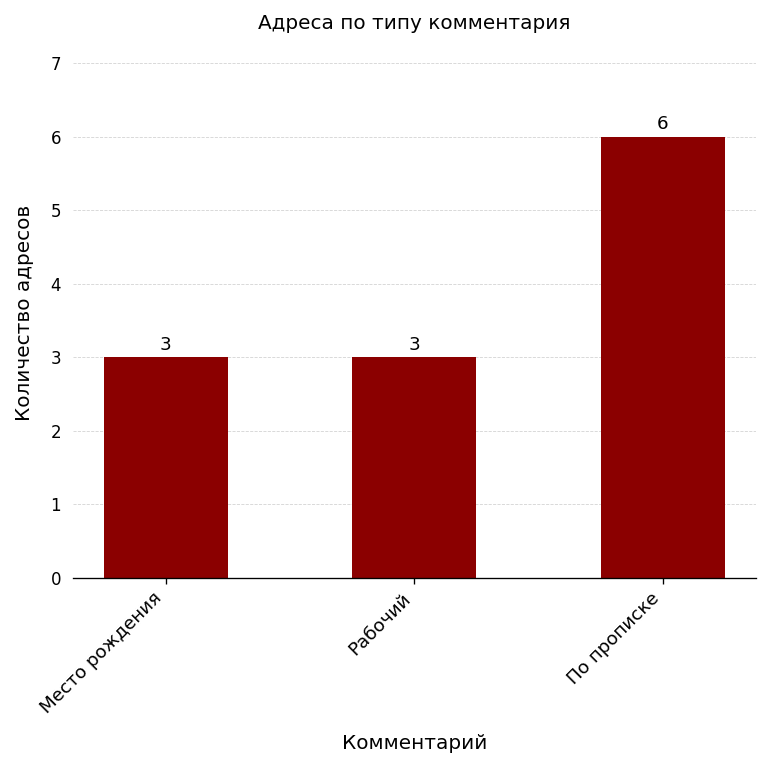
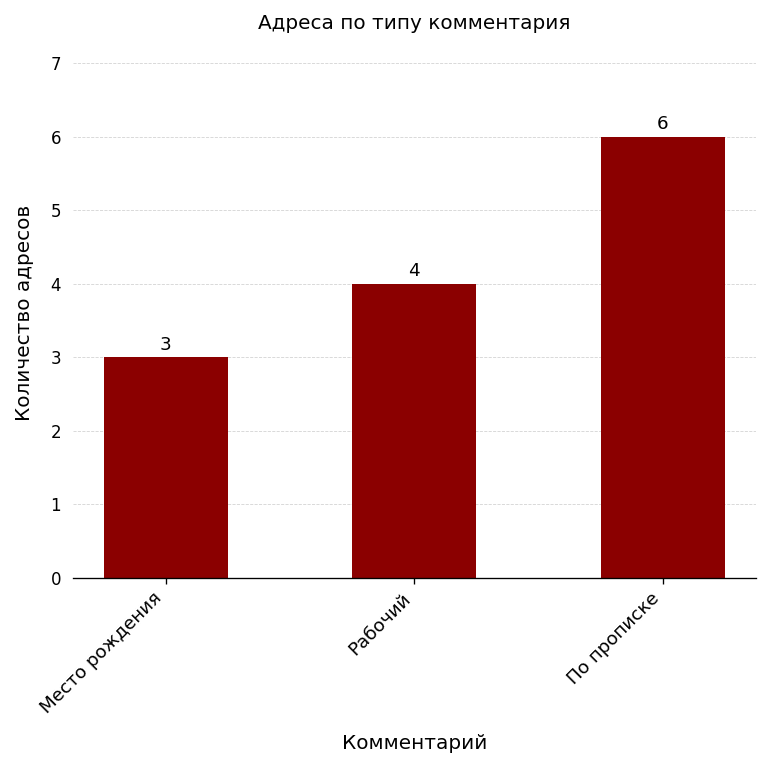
Рабочий: 3 -> 4
